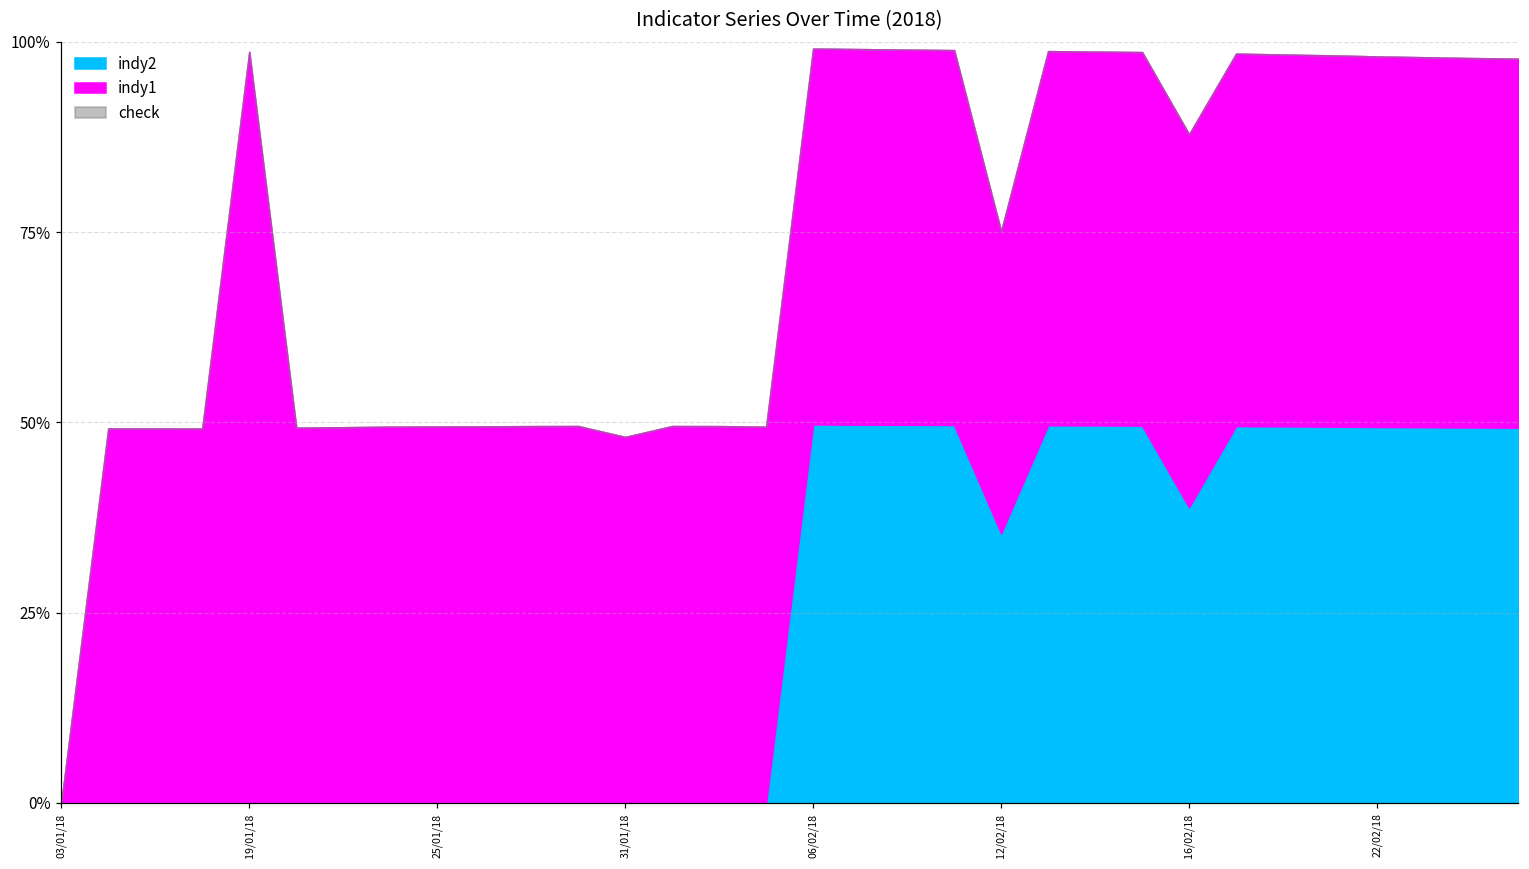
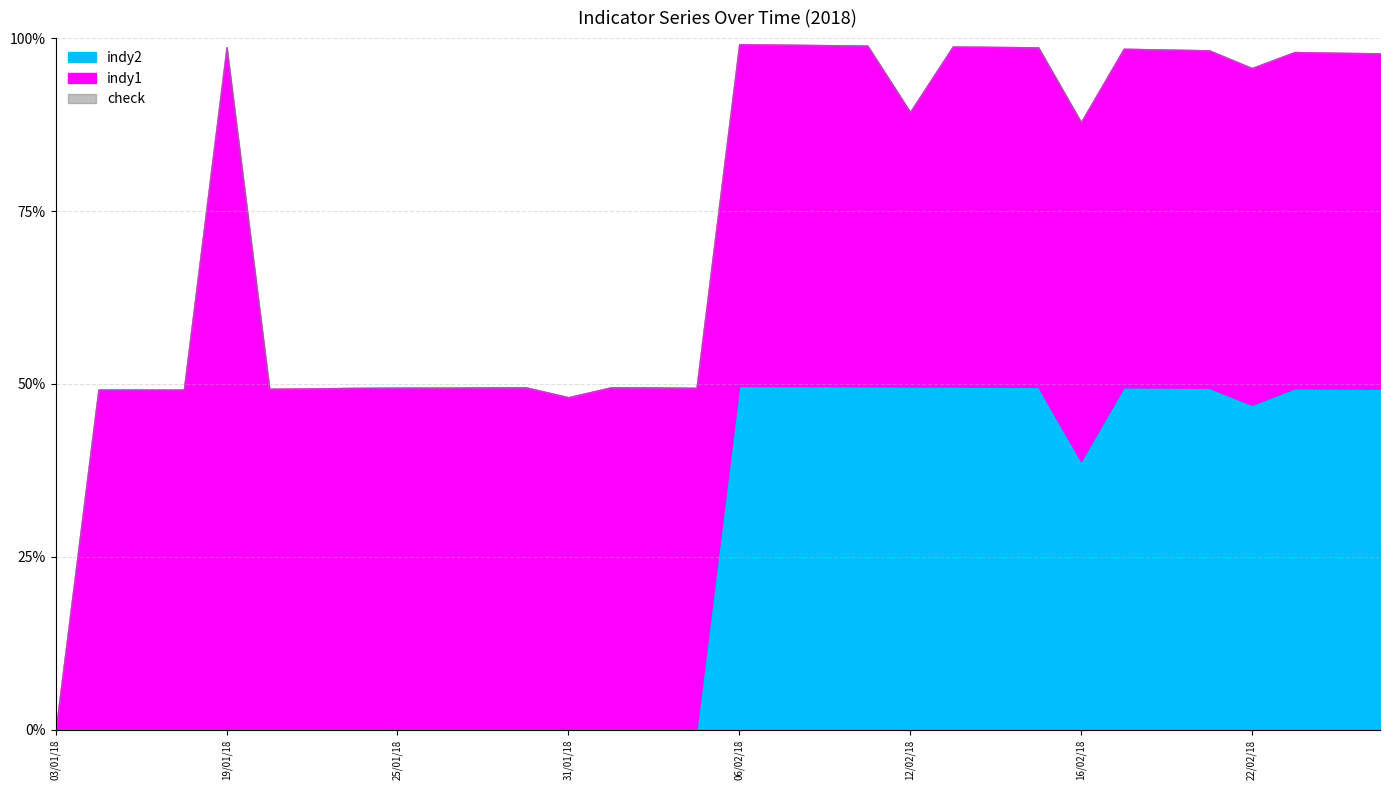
indy2, 12/02/18: 35% -> 50%
indy2, 22/02/18: 49% -> 47%
